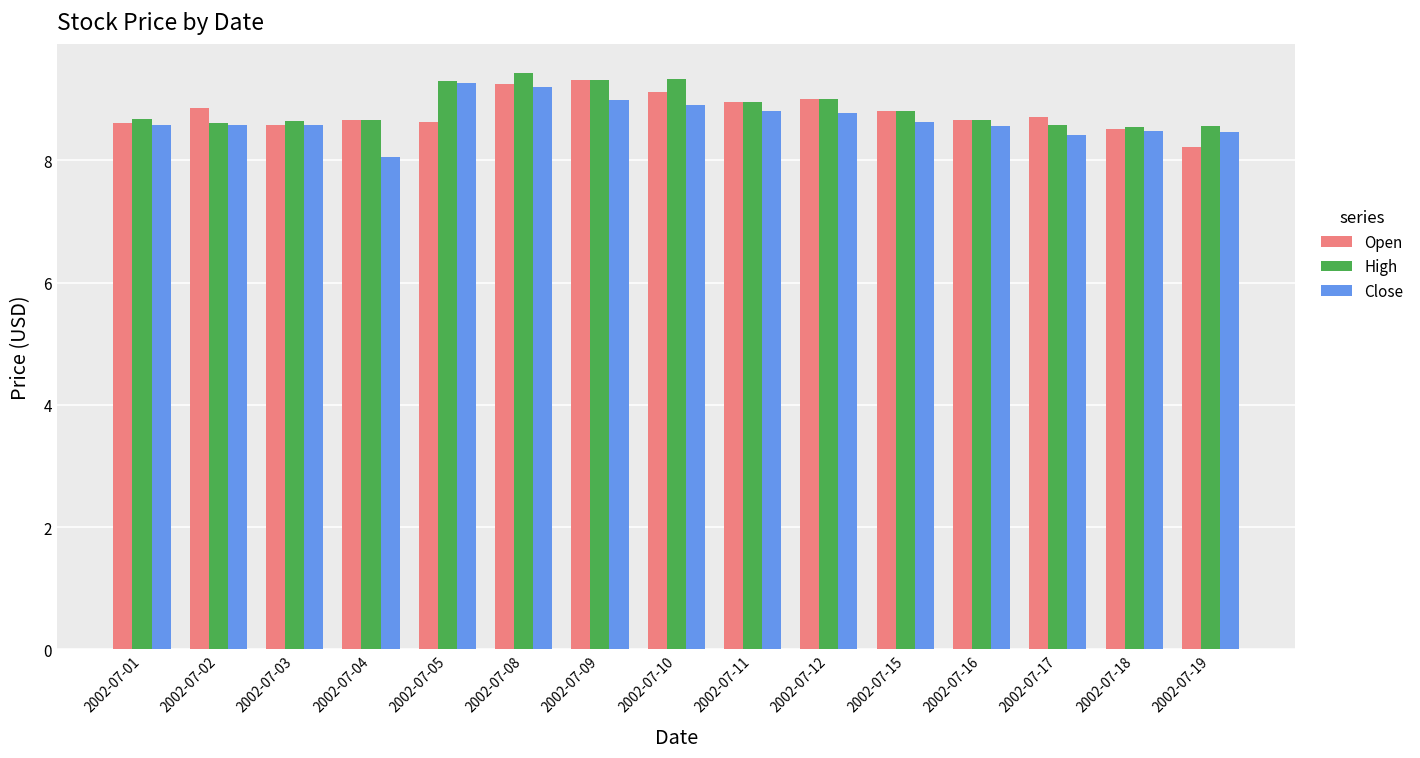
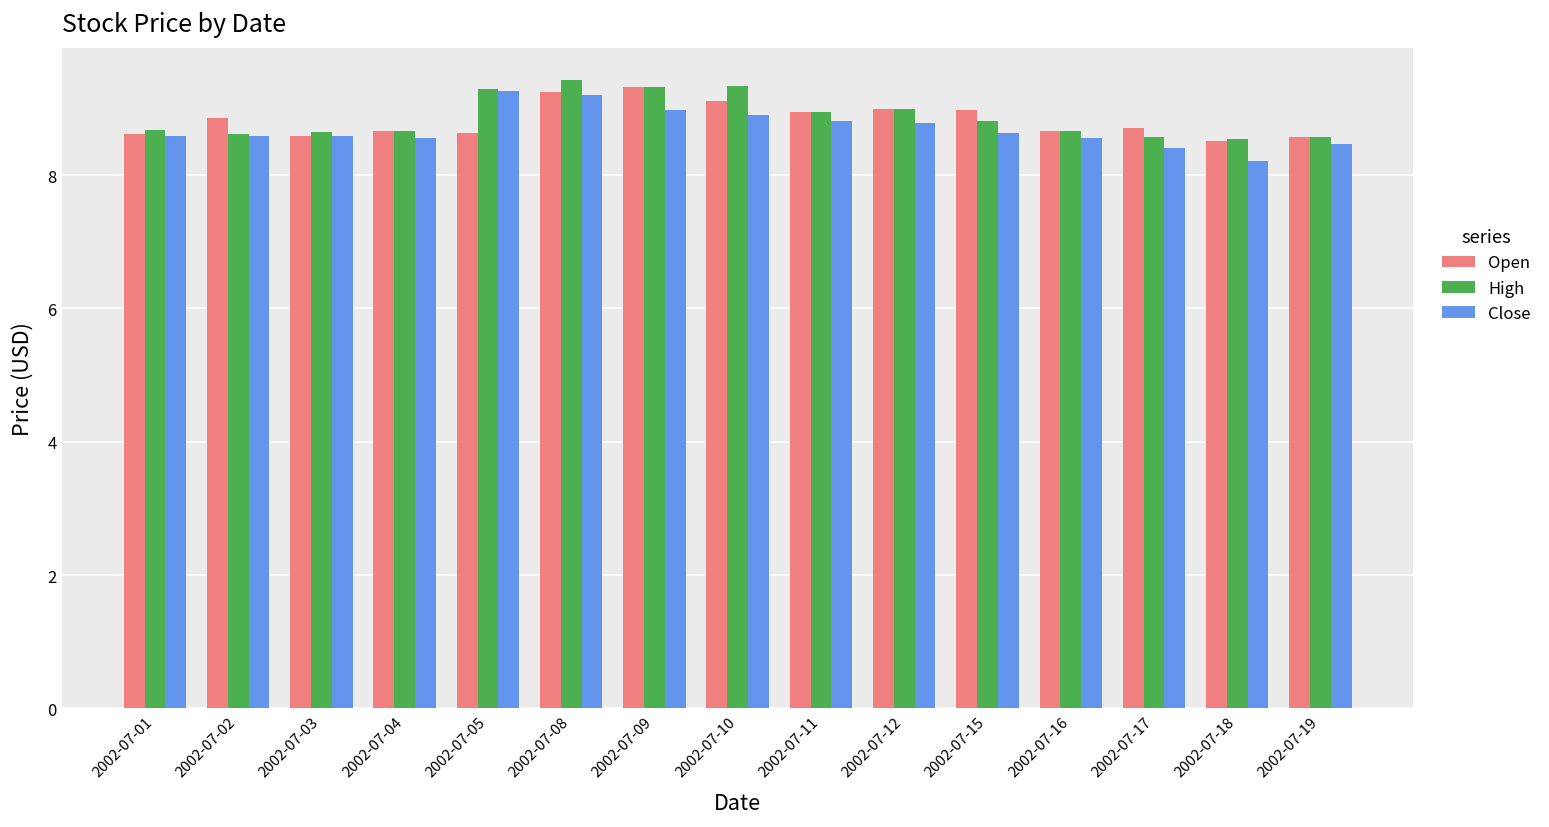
Close, 2002-07-04: 8.1 -> 8.6
Open, 2002-07-15: 8.8 -> 9.0
Close, 2002-07-18: 8.5 -> 8.2
Open, 2002-07-19: 8.2 -> 8.6
